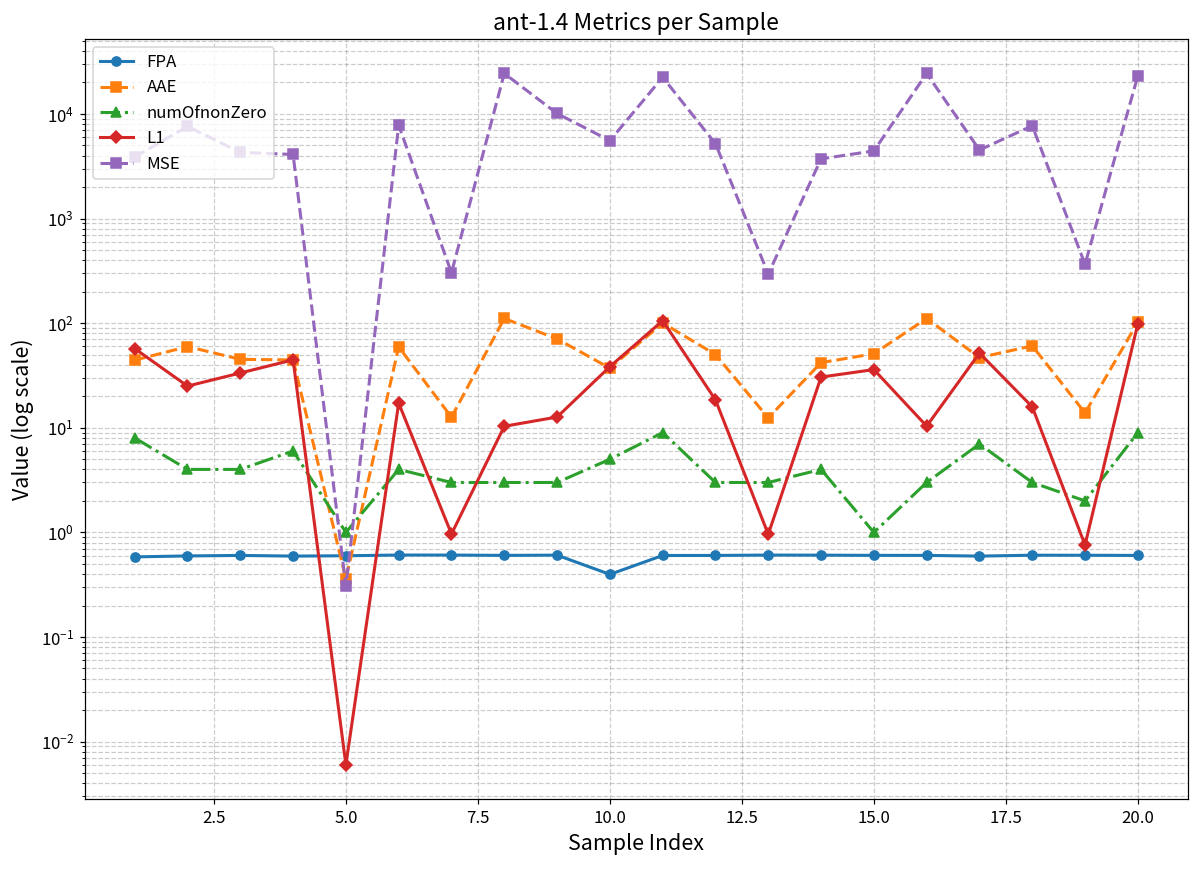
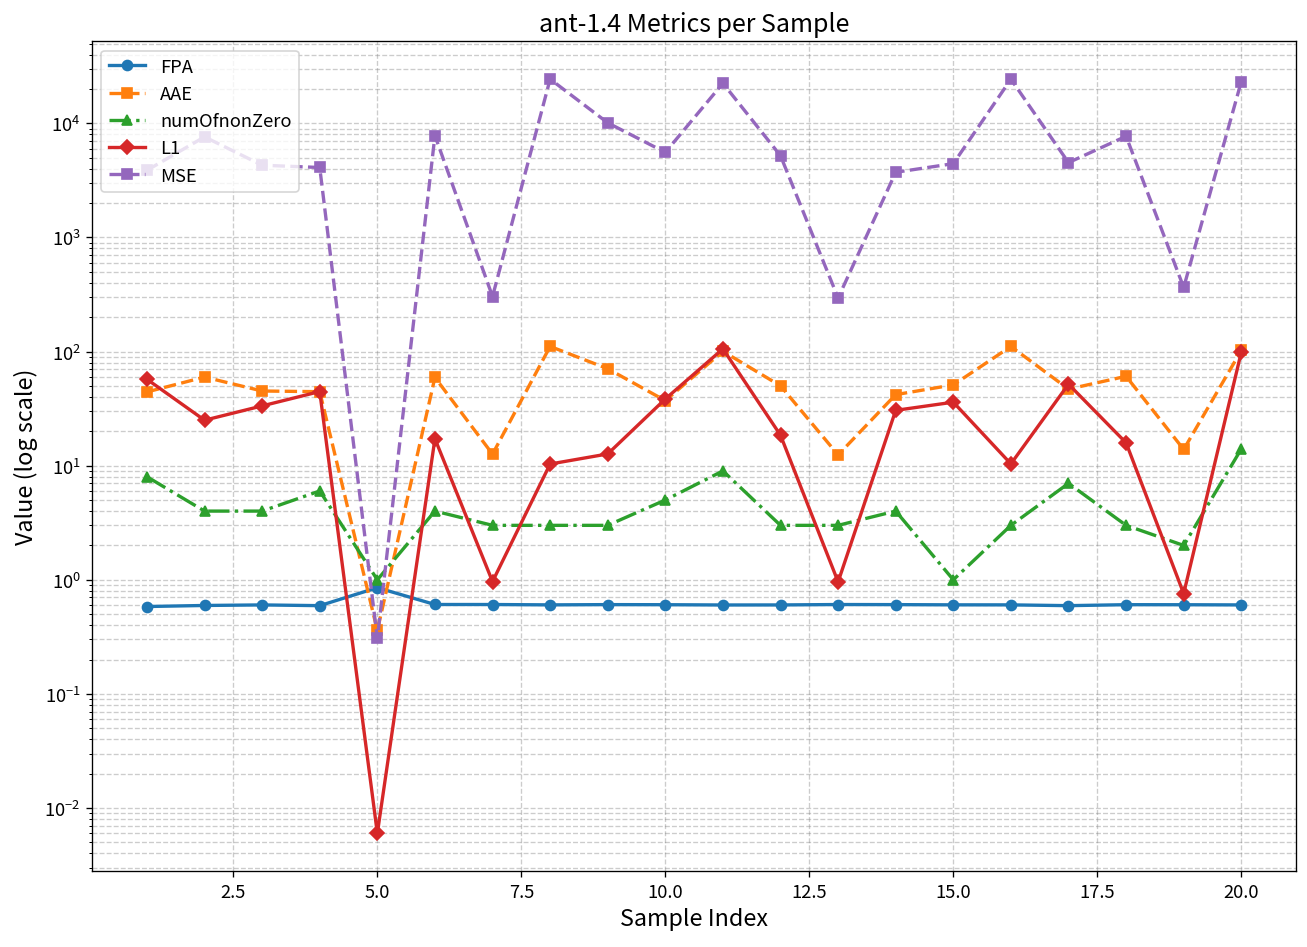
FPA, 5.0: 0.6 -> 0.9
FPA, 10.0: 0.40 -> 0.6
numOfnonZero, 20.0: 9 -> 14
